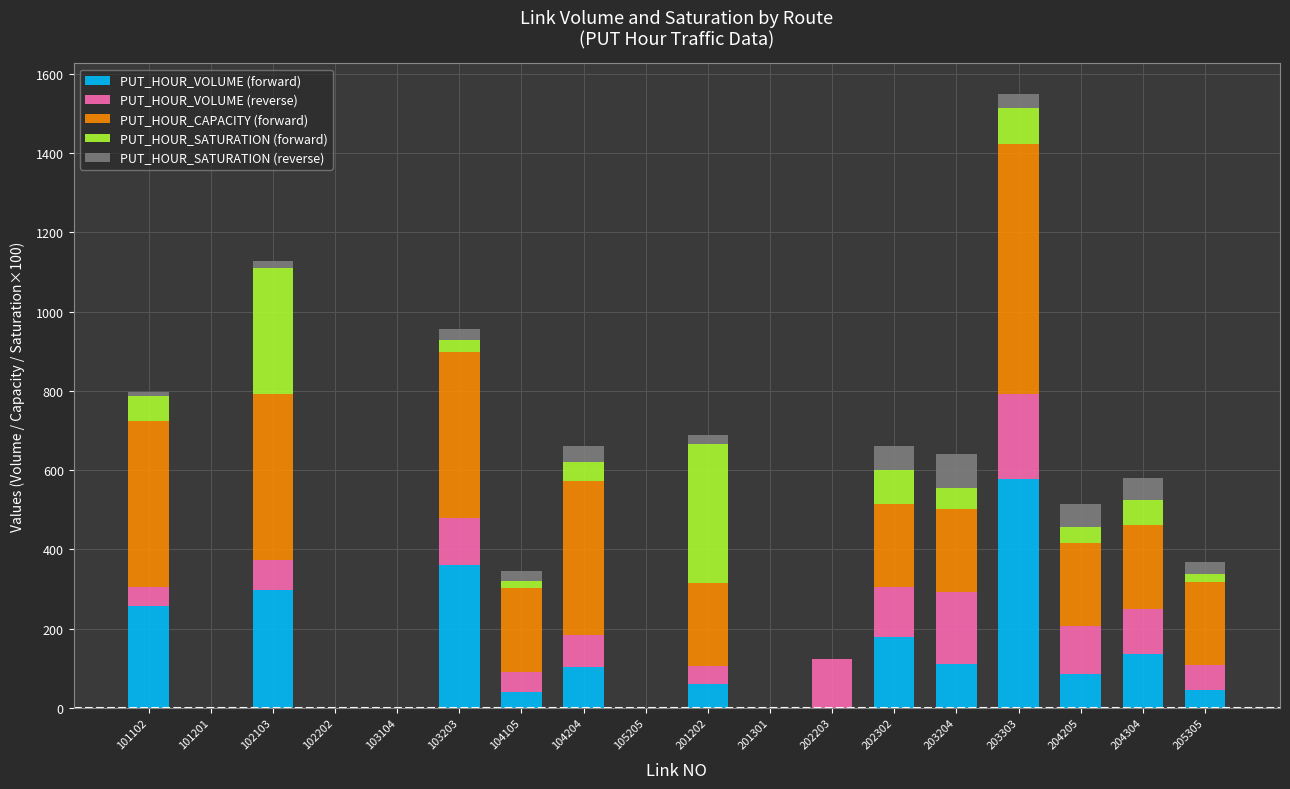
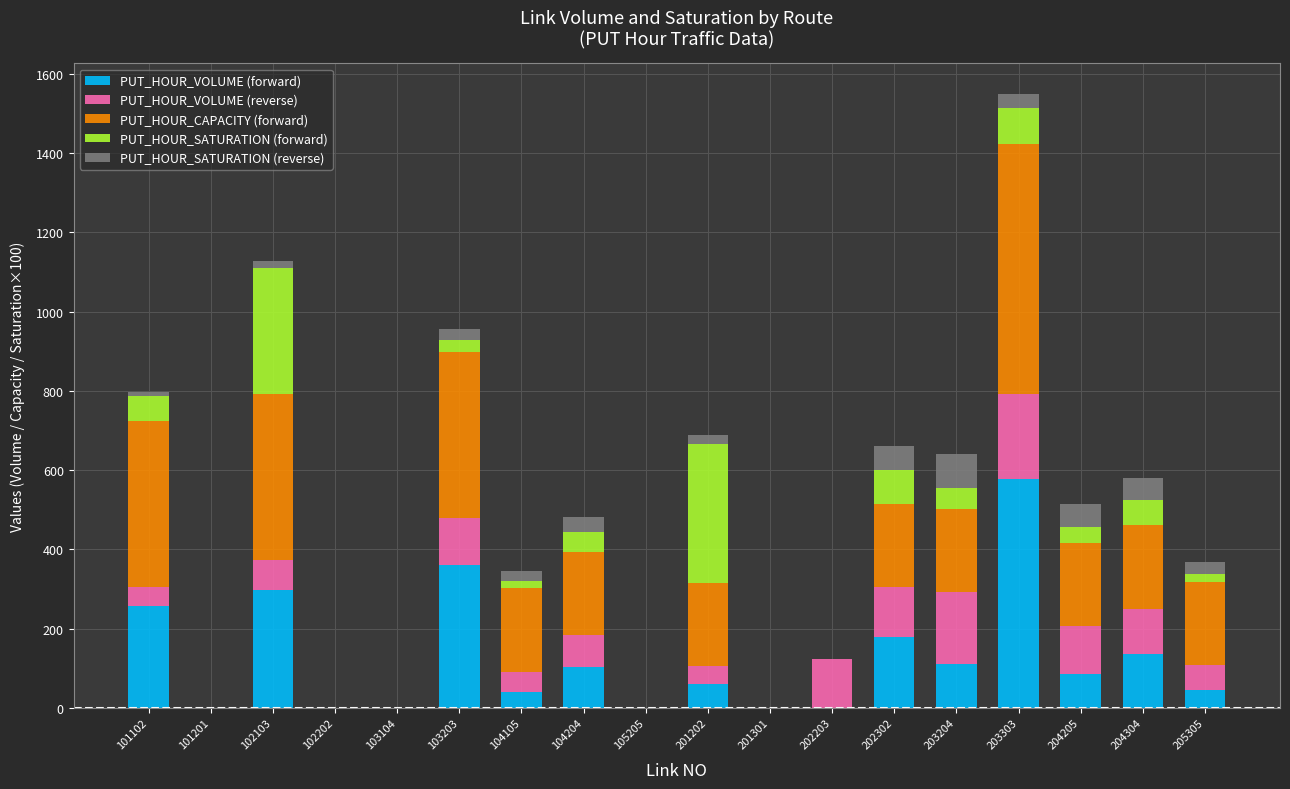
PUT_HOUR_CAPACITY (forward), 104204: 390 -> 210
